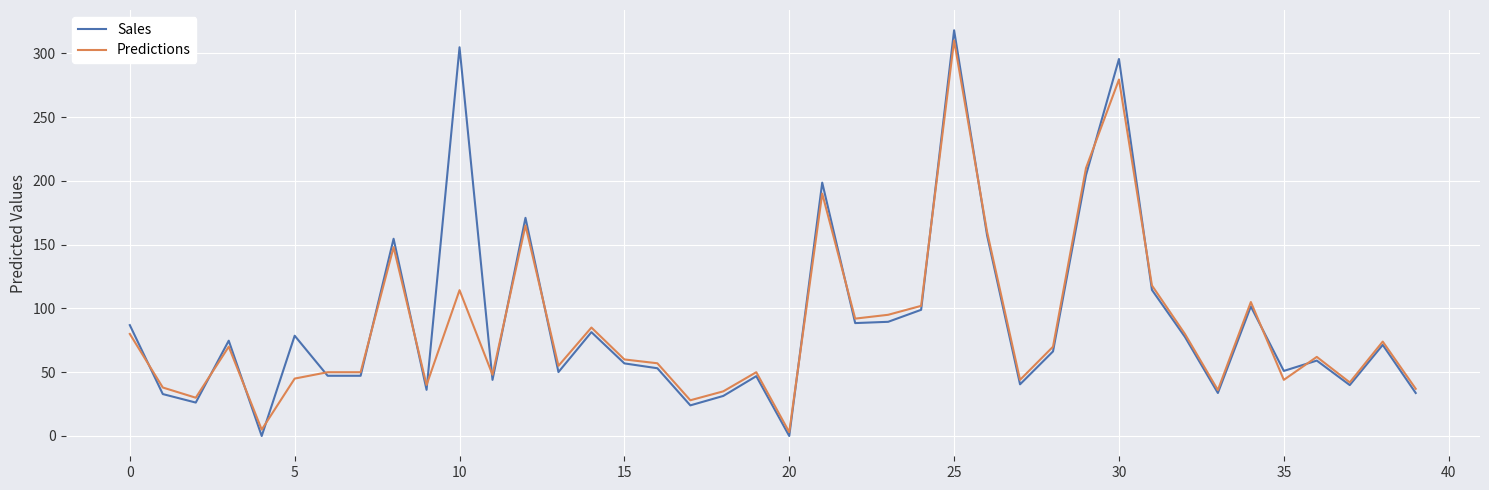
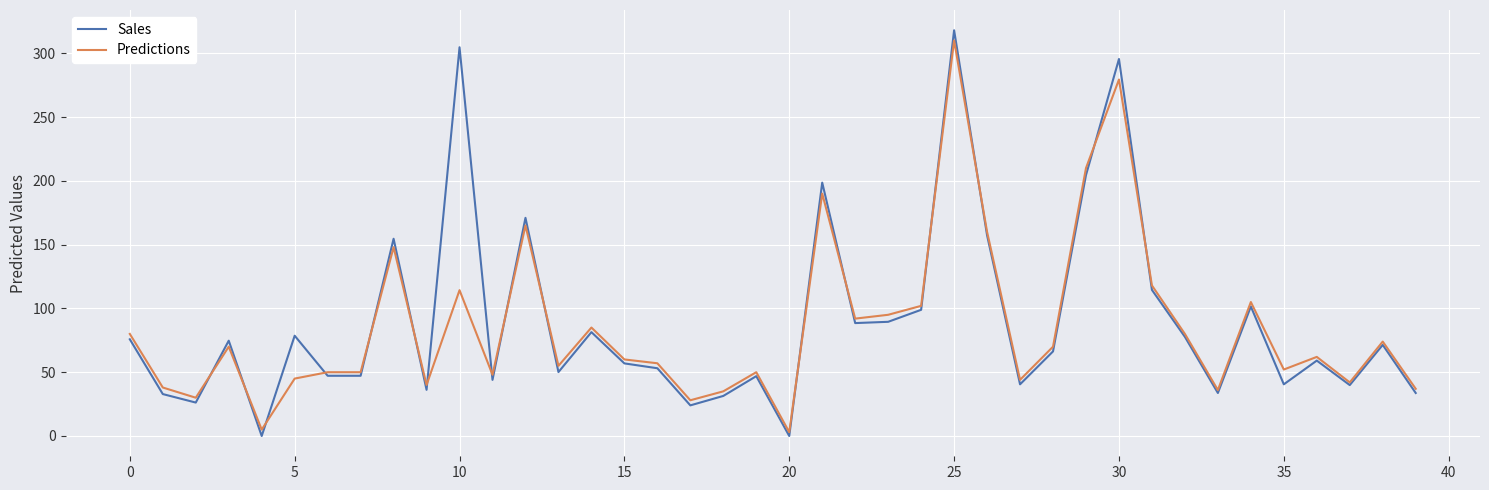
Sales, 0: 87 -> 76
Sales, 35: 51 -> 41
Predictions, 35: 44 -> 52
